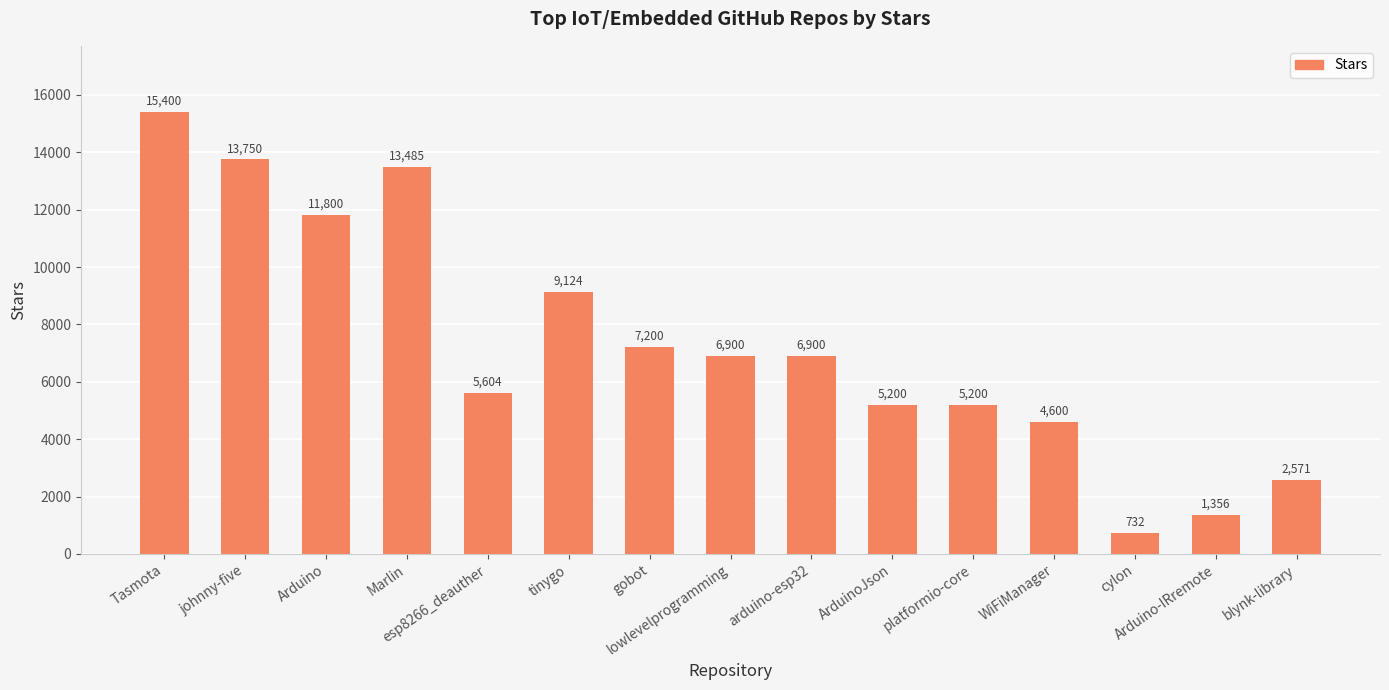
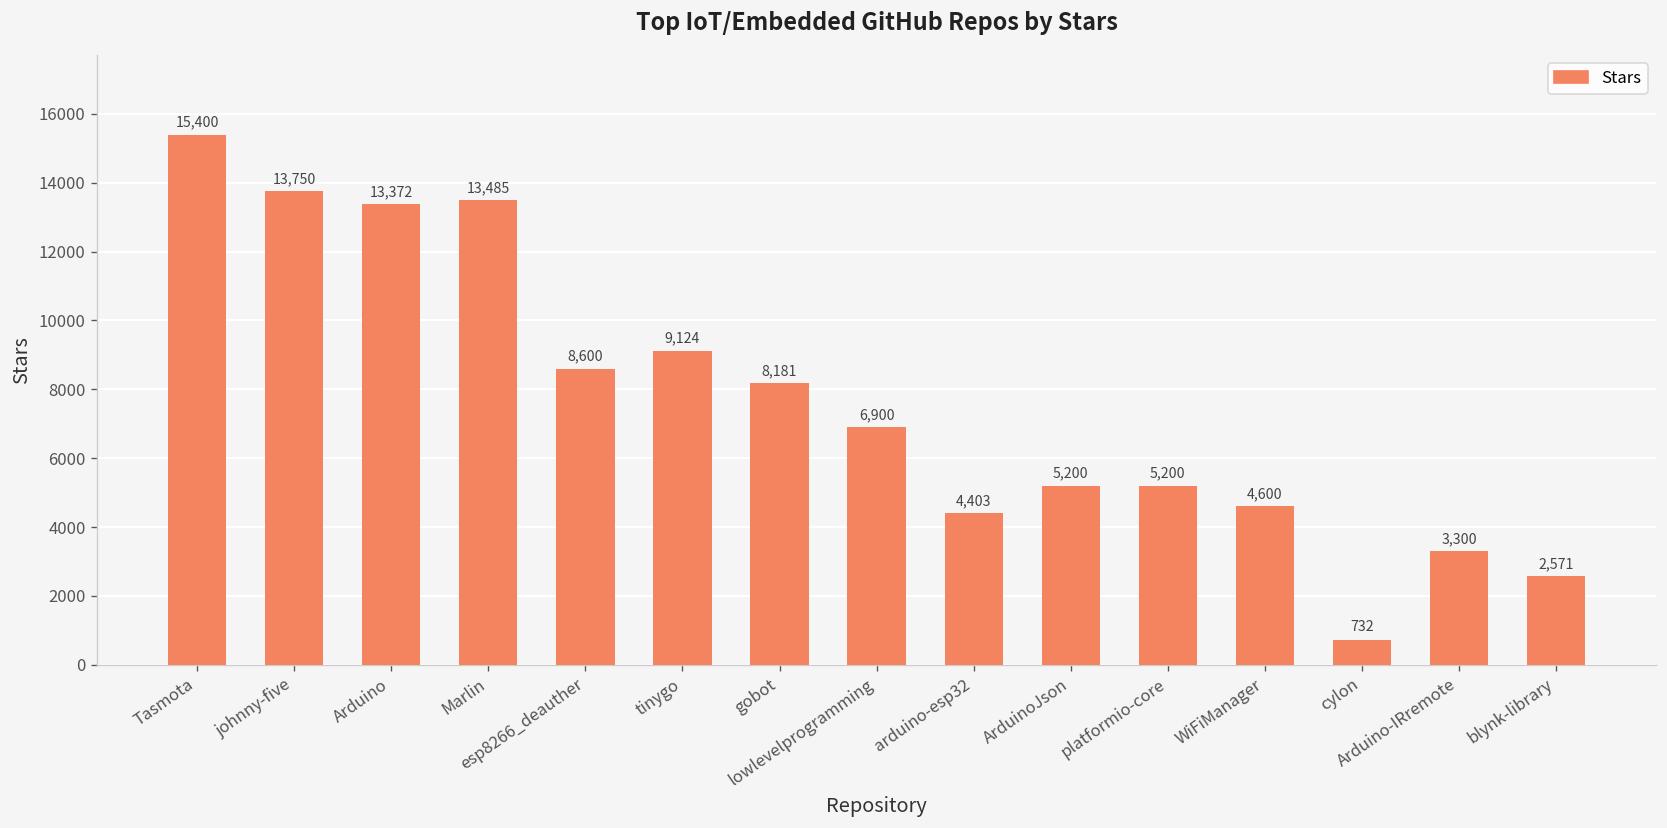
Arduino: 11,800 -> 13,372
esp8266_deauther: 5,604 -> 8,600
gobot: 7,200 -> 8,181
arduino-esp32: 6,900 -> 4,403
Arduino-IRremote: 1,356 -> 3,300
